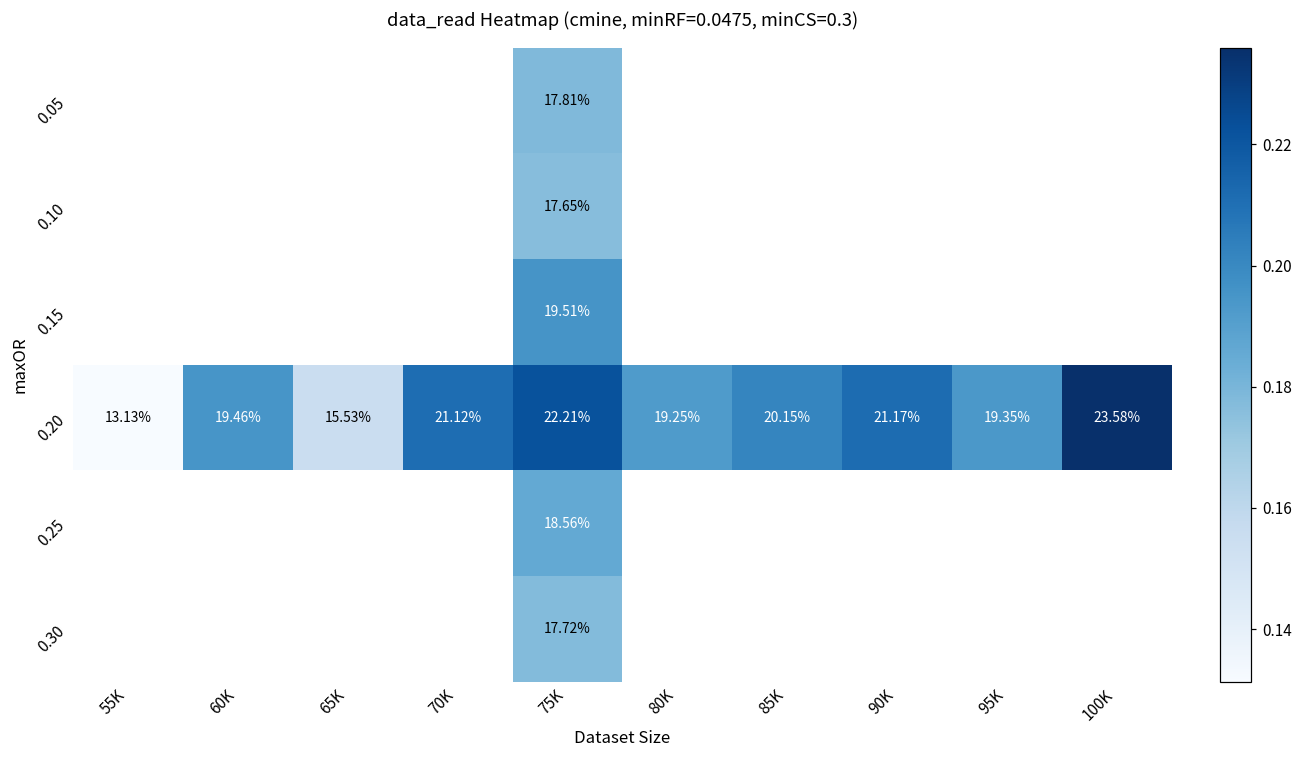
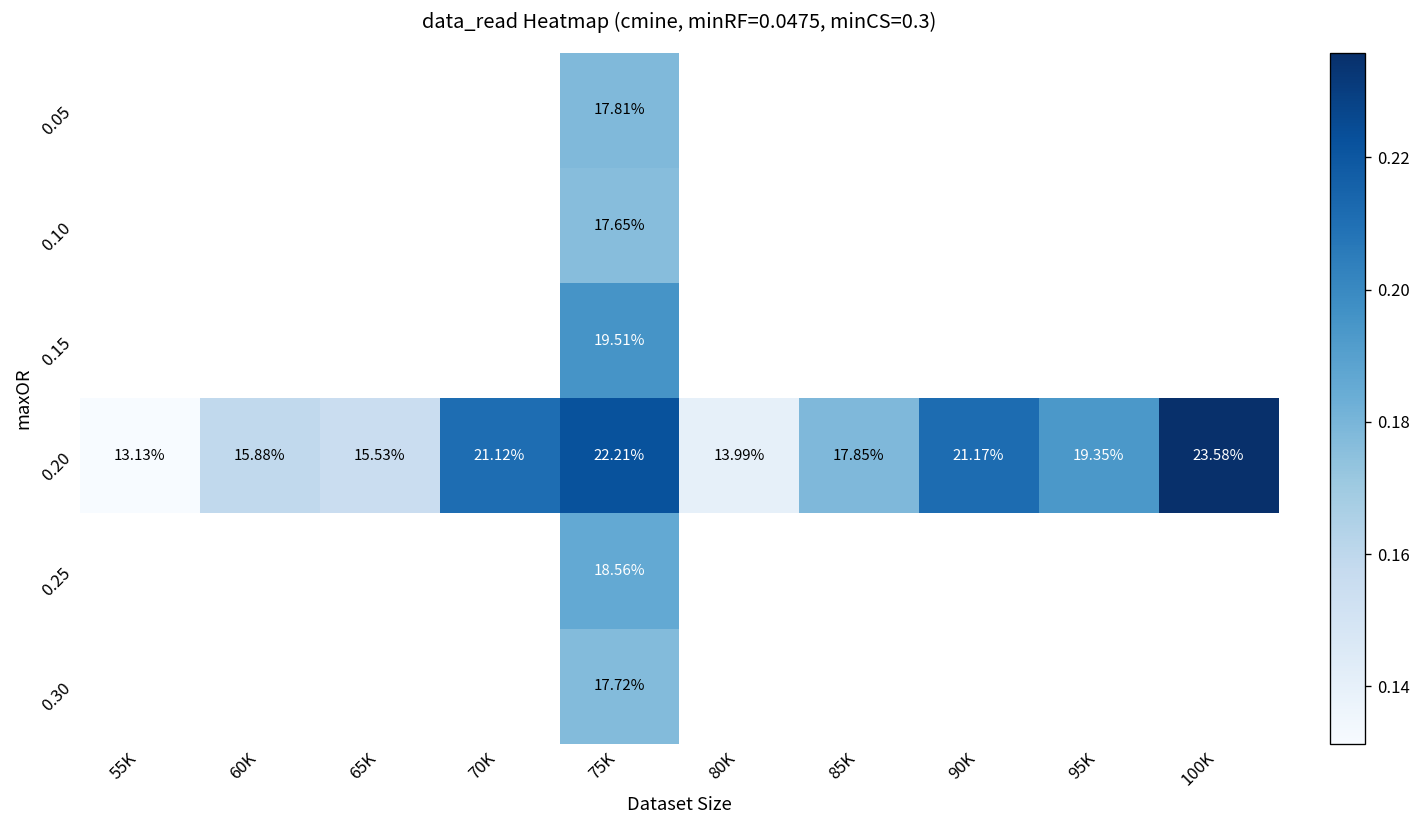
0.20, 60K: 19.46% -> 15.88%
0.20, 80K: 19.25% -> 13.99%
0.20, 85K: 20.15% -> 17.85%
